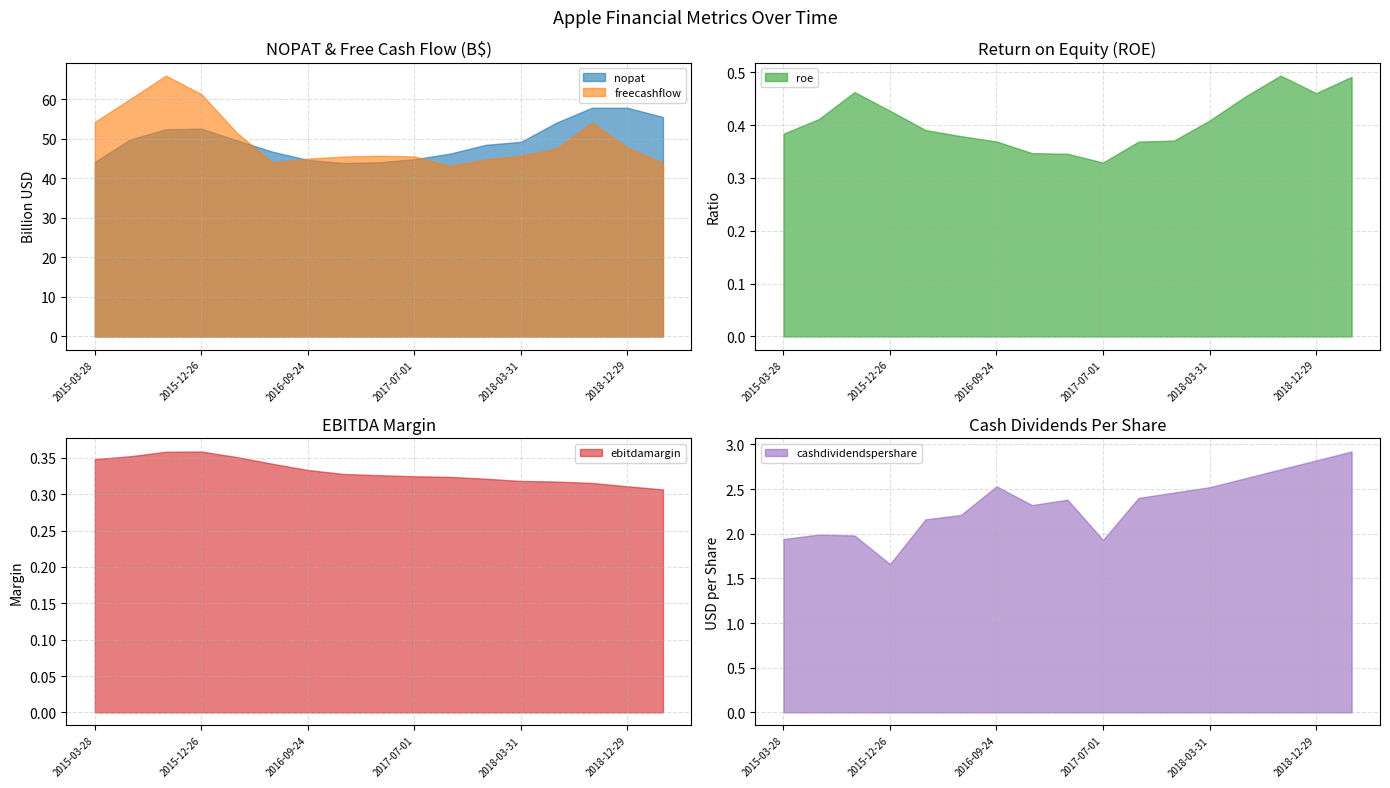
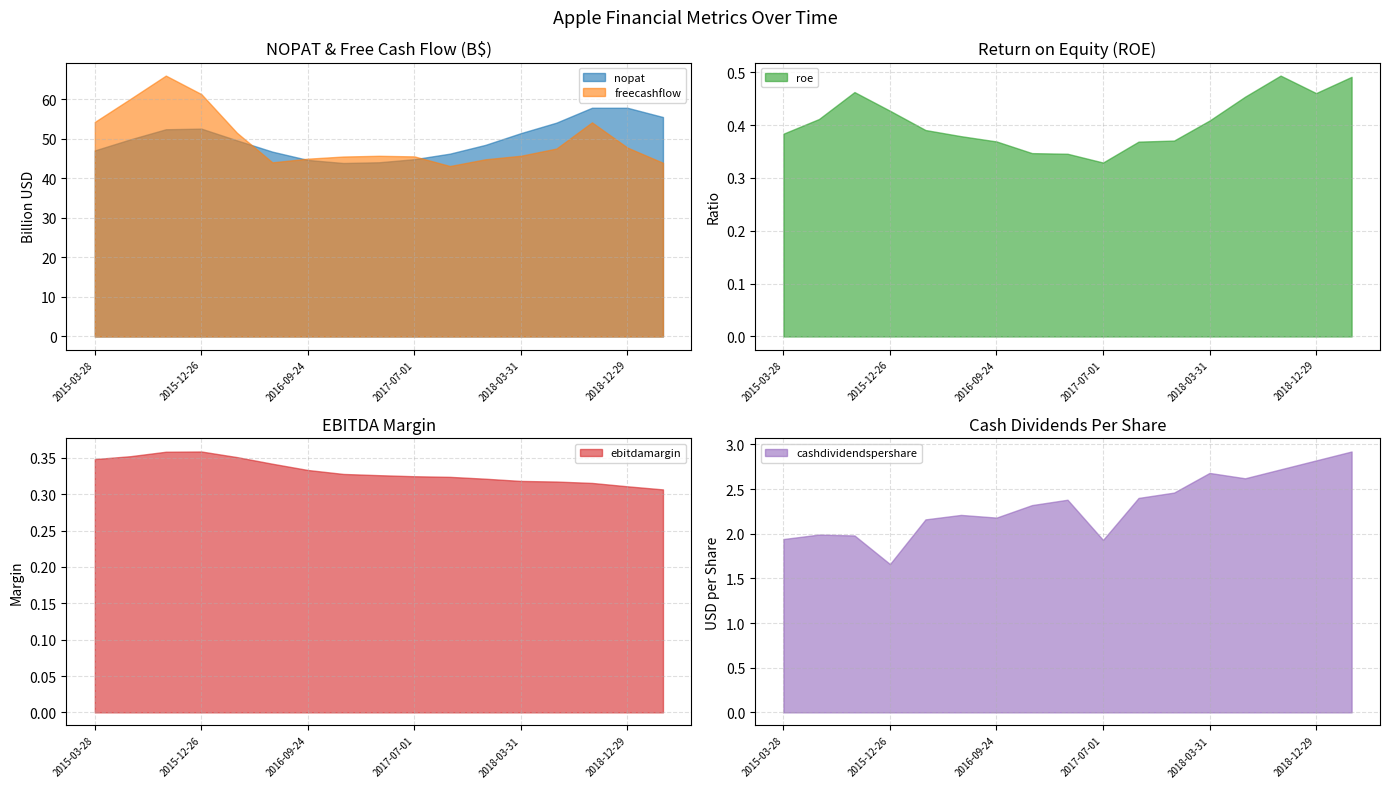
NOPAT & Free Cash Flow (B$), nopat, 2015-03-28: 44 -> 47
NOPAT & Free Cash Flow (B$), nopat, 2018-03-31: 49 -> 51
Cash Dividends Per Share, 2016-09-24: 2.5 -> 2.2
Cash Dividends Per Share, 2018-03-31: 2.5 -> 2.7
